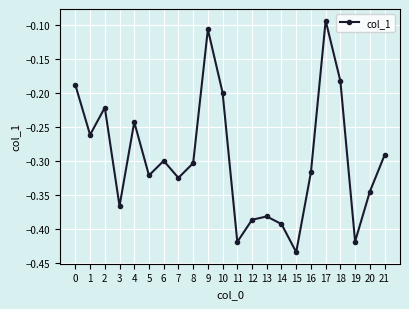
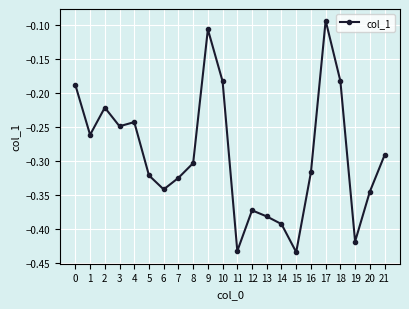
3: -0.37 -> -0.25
6: -0.30 -> -0.34
10: -0.20 -> -0.18
11: -0.42 -> -0.43
12: -0.39 -> -0.37
